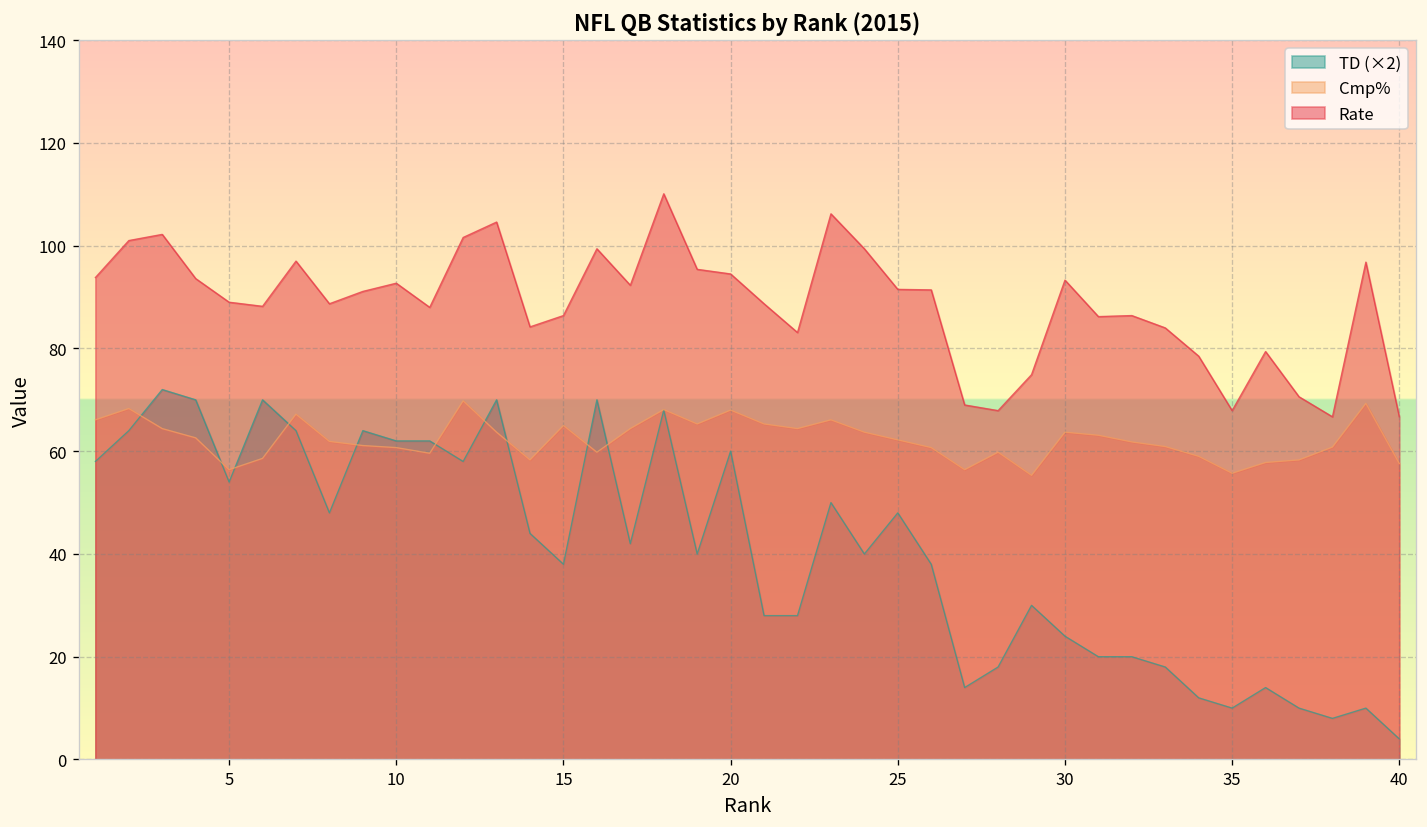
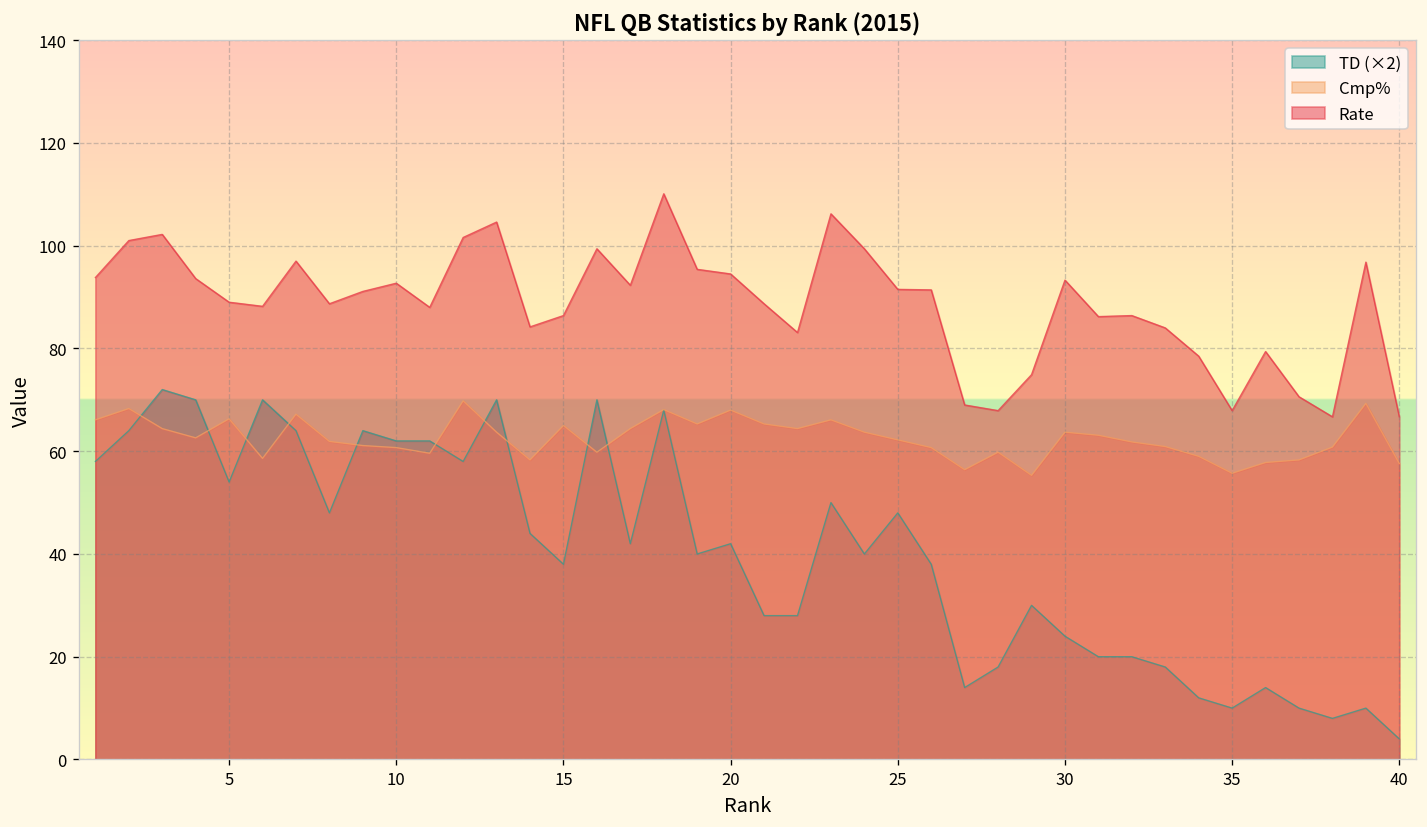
Cmp%, 5: 56 -> 66
TD (×2), 20: 60 -> 42
